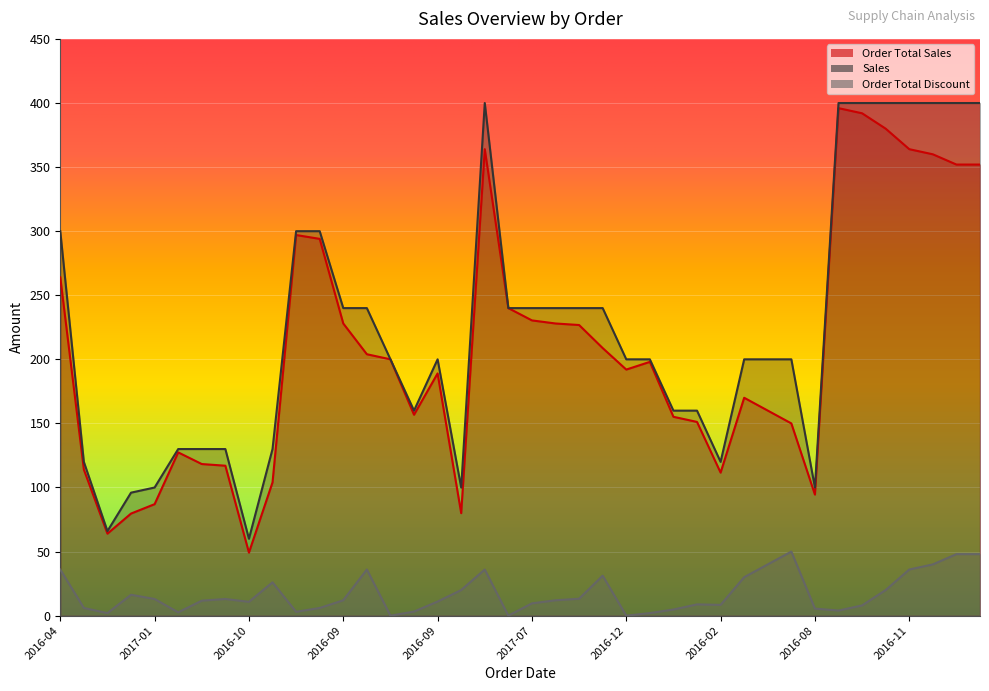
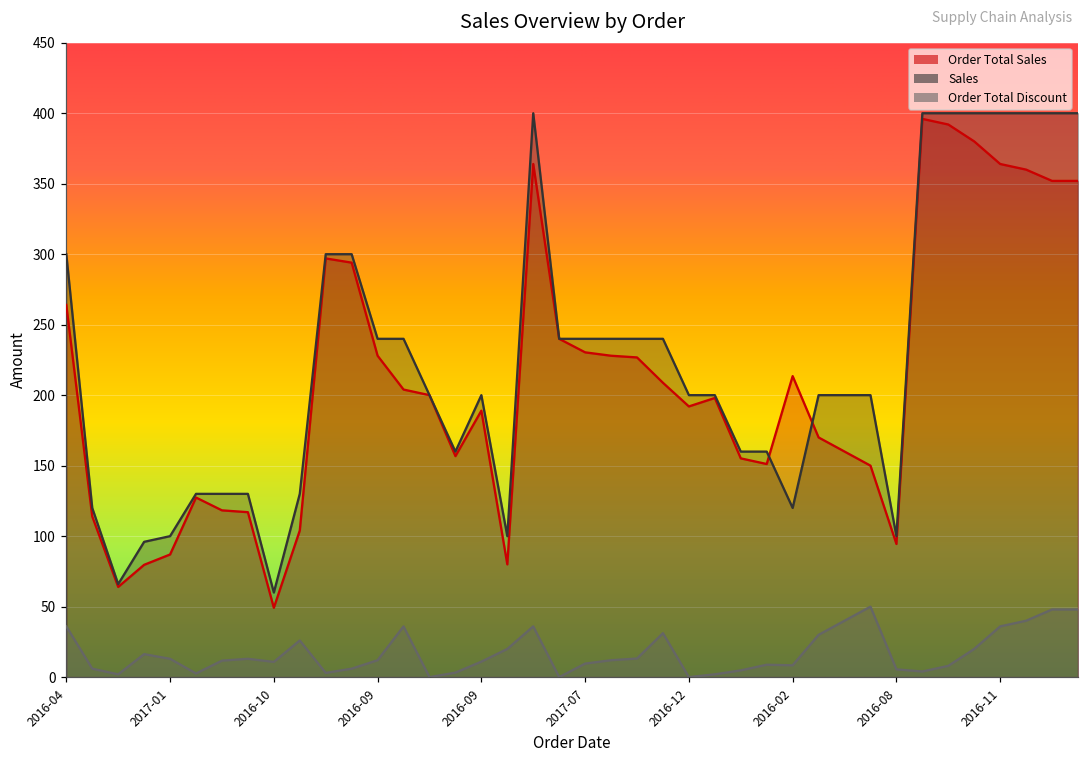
Order Total Sales, 2016-02: 112 -> 214
